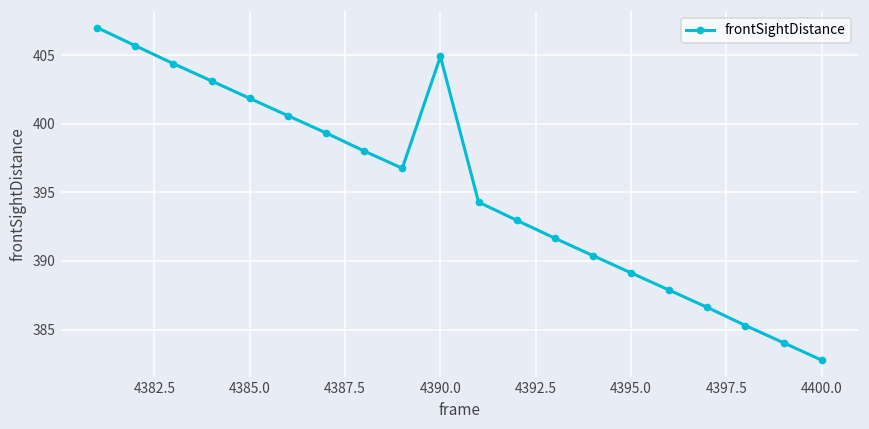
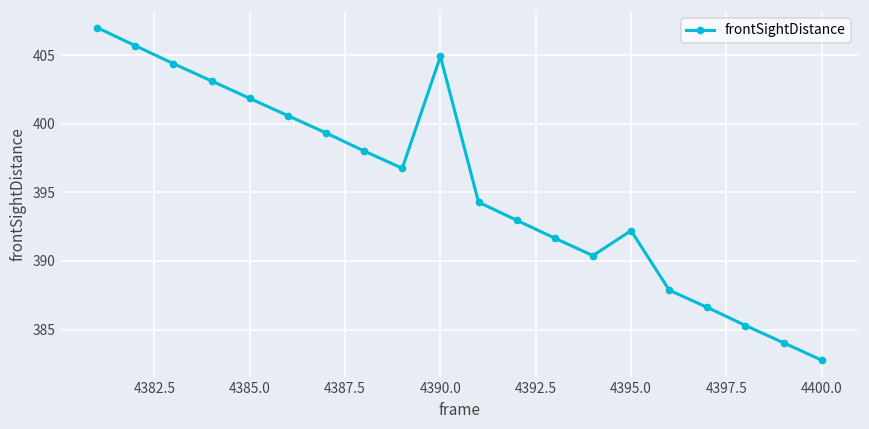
4395.0: 389.1 -> 392.2
